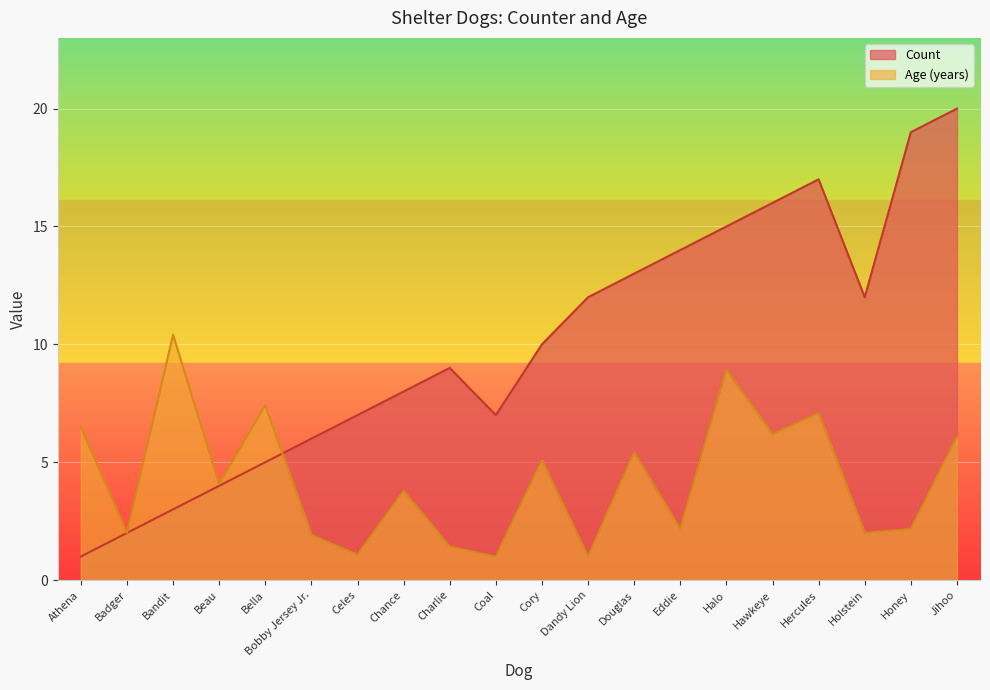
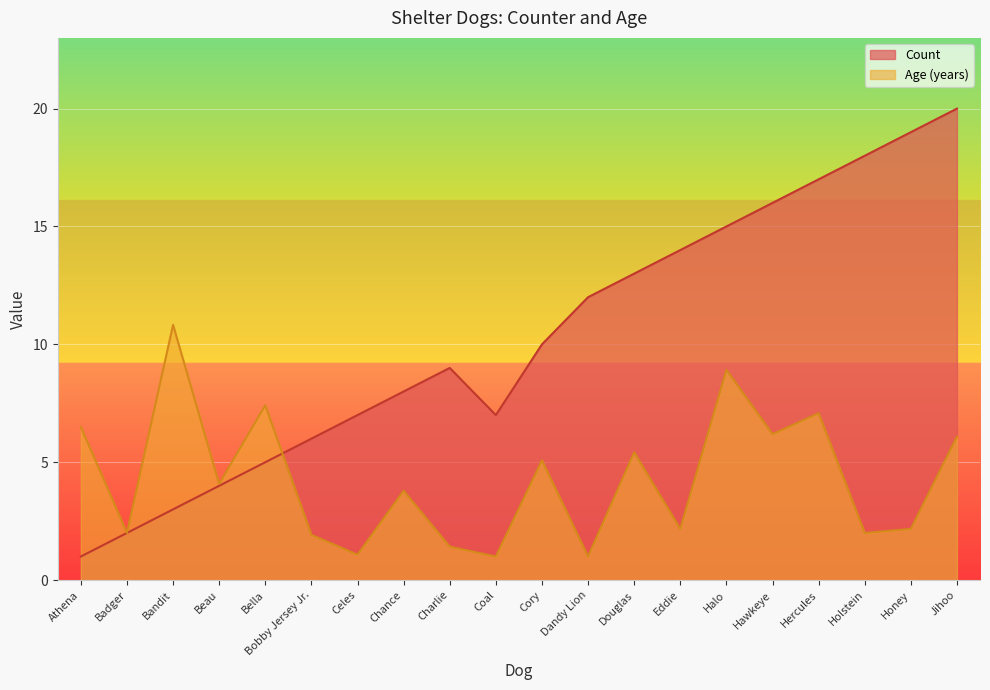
Age (years), Bandit: 10.4 -> 10.8
Count, Holstein: 12 -> 18
